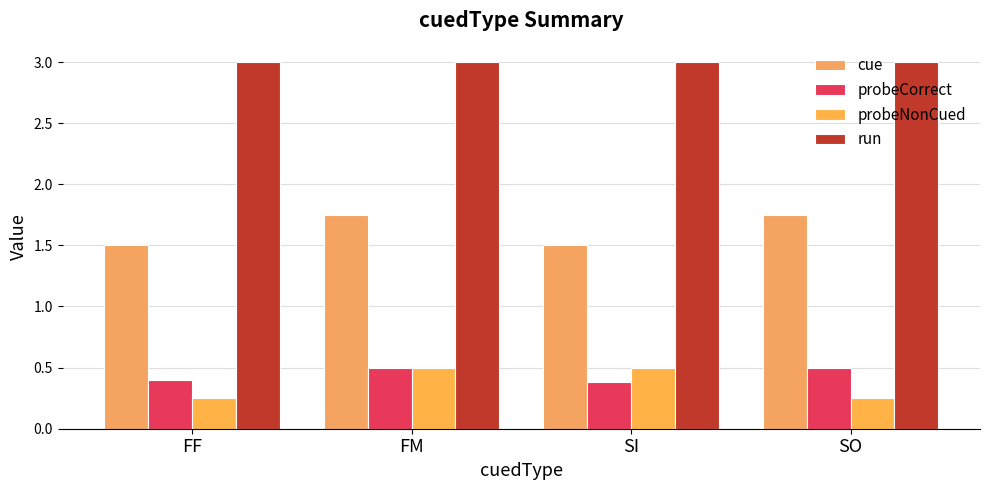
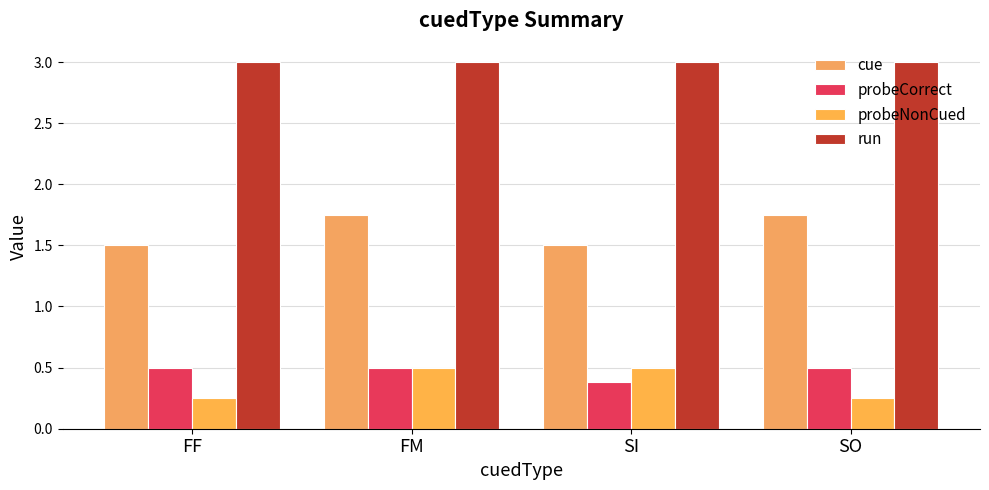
probeCorrect, FF: 0.4 -> 0.5
